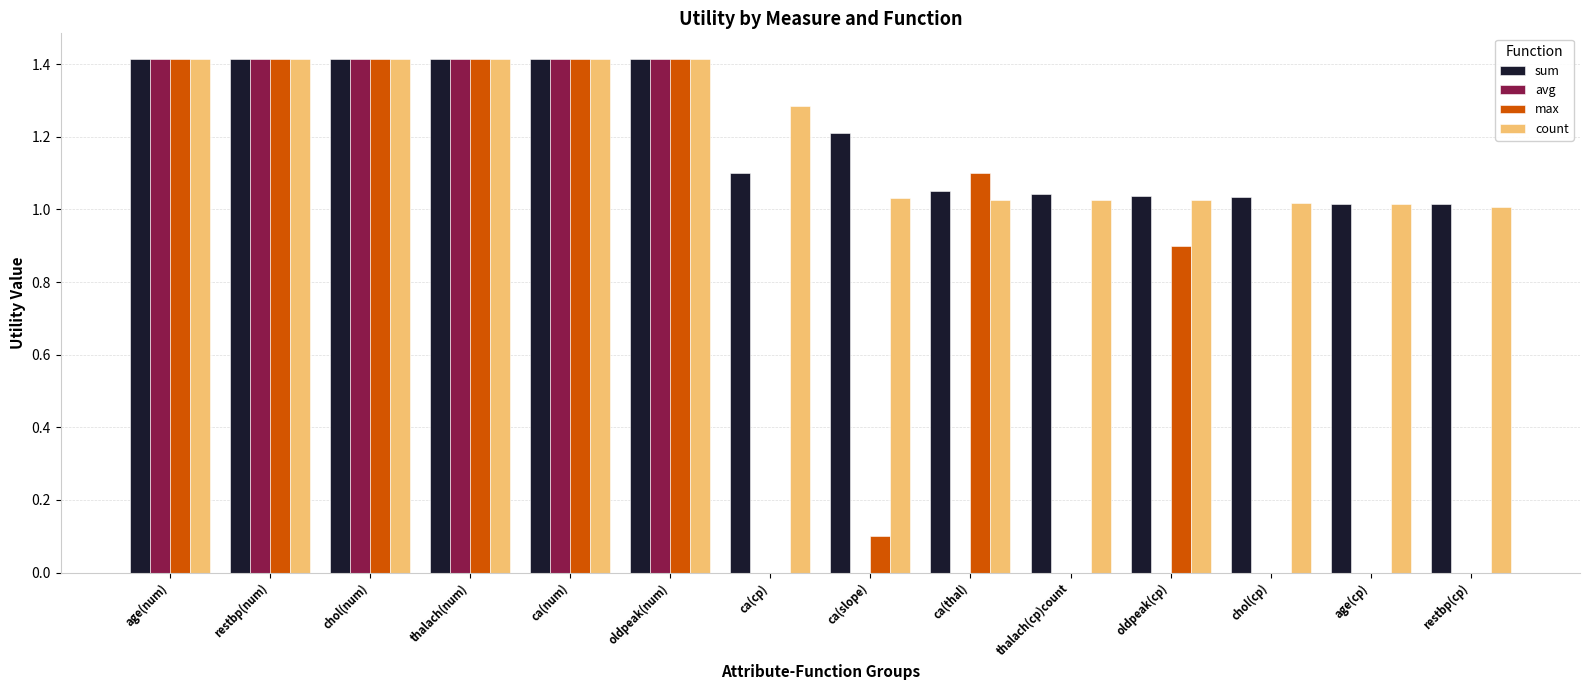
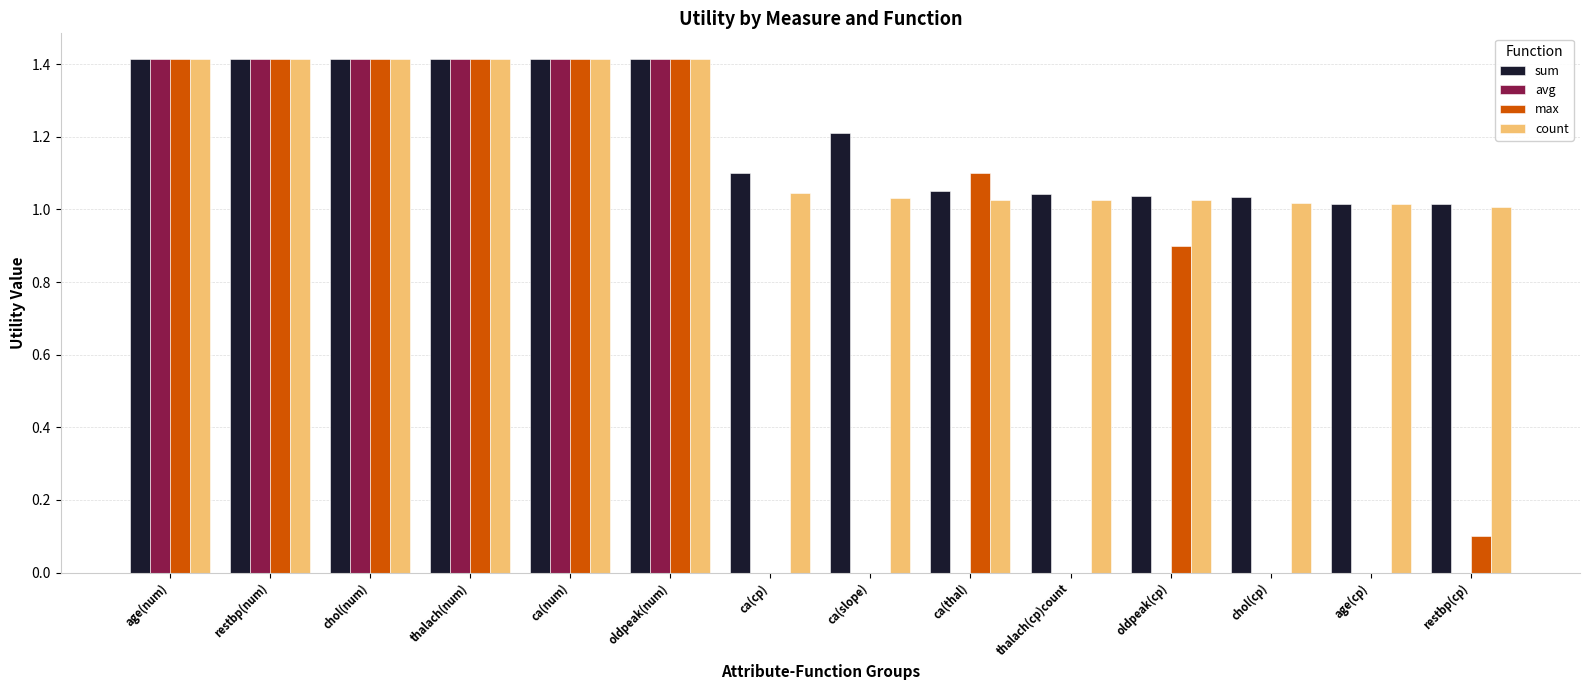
count, ca(cp): 1.29 -> 1.04
max, ca(slope): 0.1 -> 0.0
max, restbp(cp): 0.0 -> 0.1
